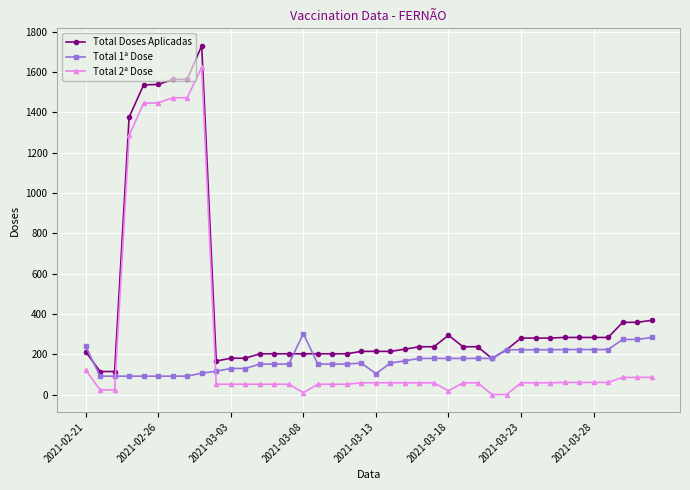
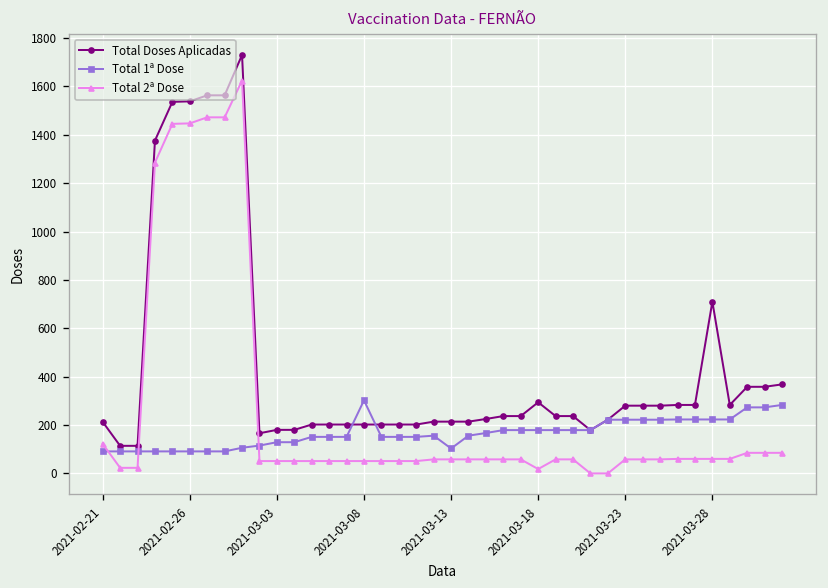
Total 1ª Dose, 2021-02-21: 240 -> 90
Total 2ª Dose, 2021-03-08: 10 -> 50
Total Doses Aplicadas, 2021-03-28: 280 -> 710
